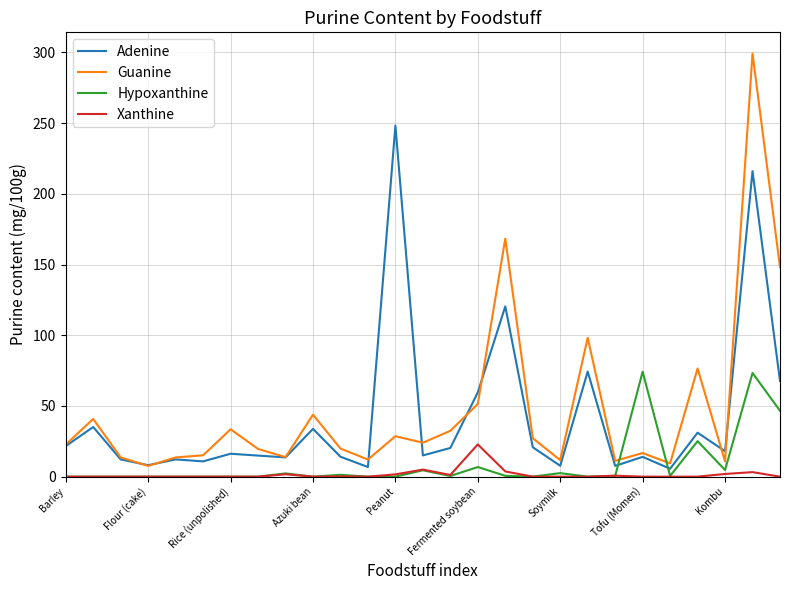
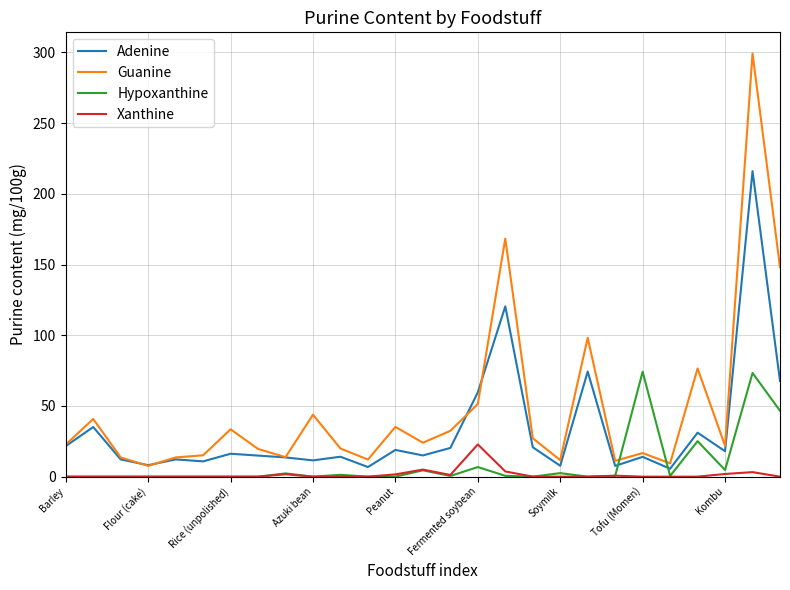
Adenine, Azuki bean: 34 -> 12
Adenine, Peanut: 248 -> 19
Guanine, Peanut: 29 -> 35
Guanine, Kombu: 11 -> 22
